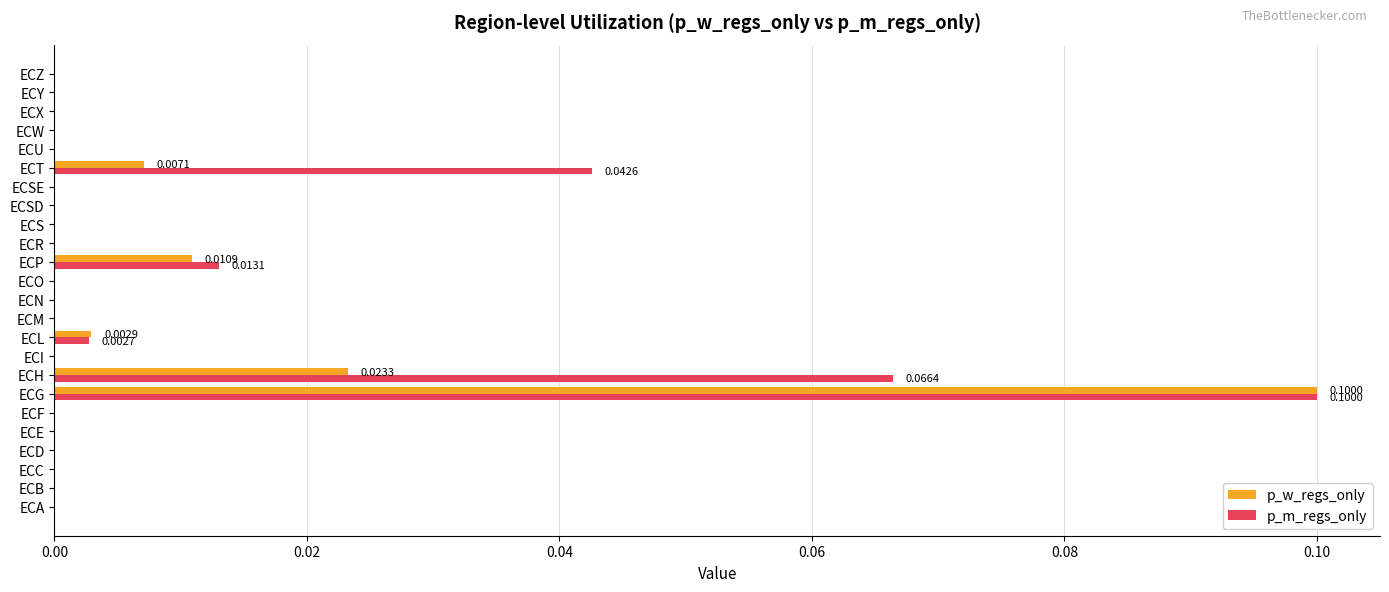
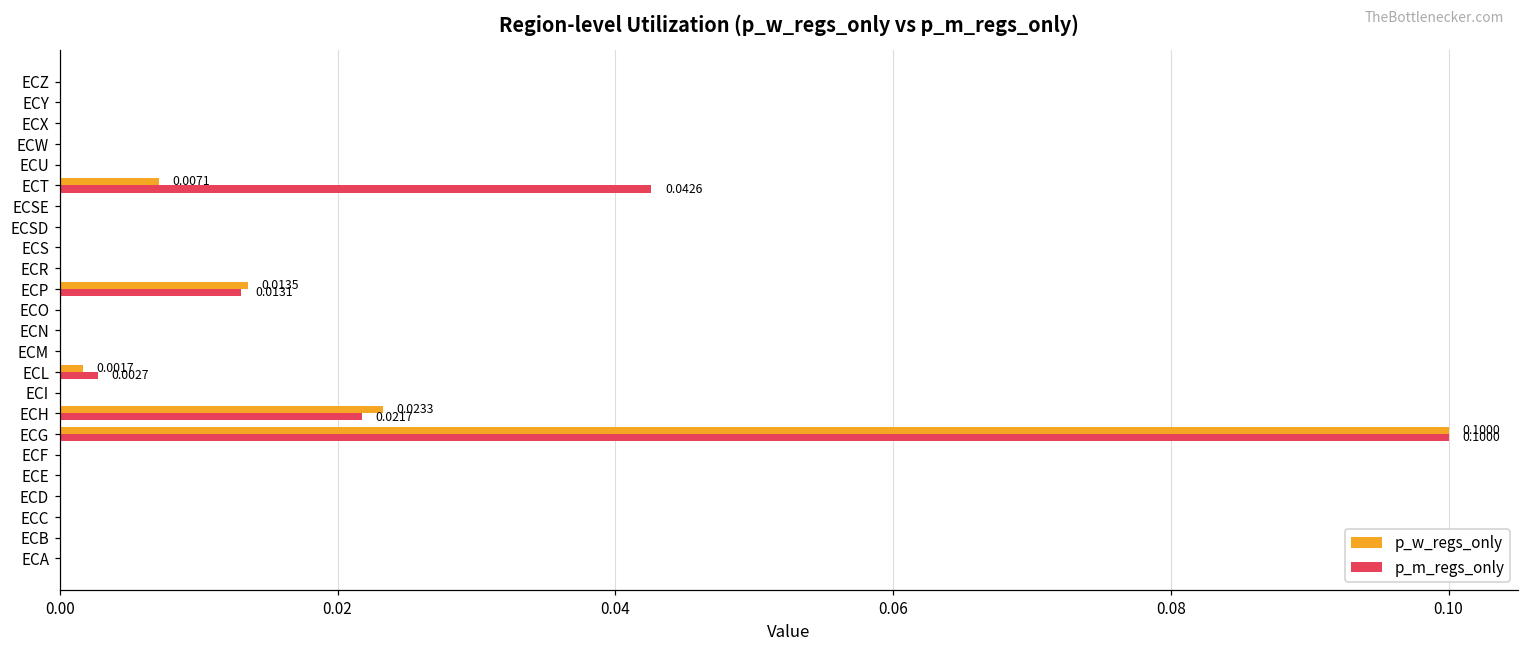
p_w_regs_only, ECP: 0.0109 -> 0.0135
p_w_regs_only, ECL: 0.0029 -> 0.0017
p_m_regs_only, ECH: 0.0664 -> 0.0217
